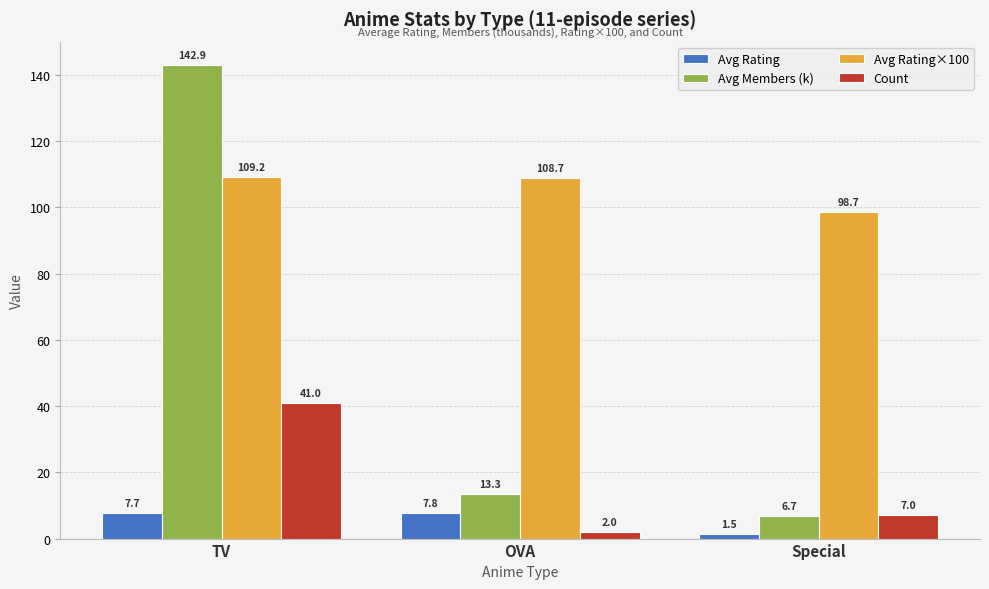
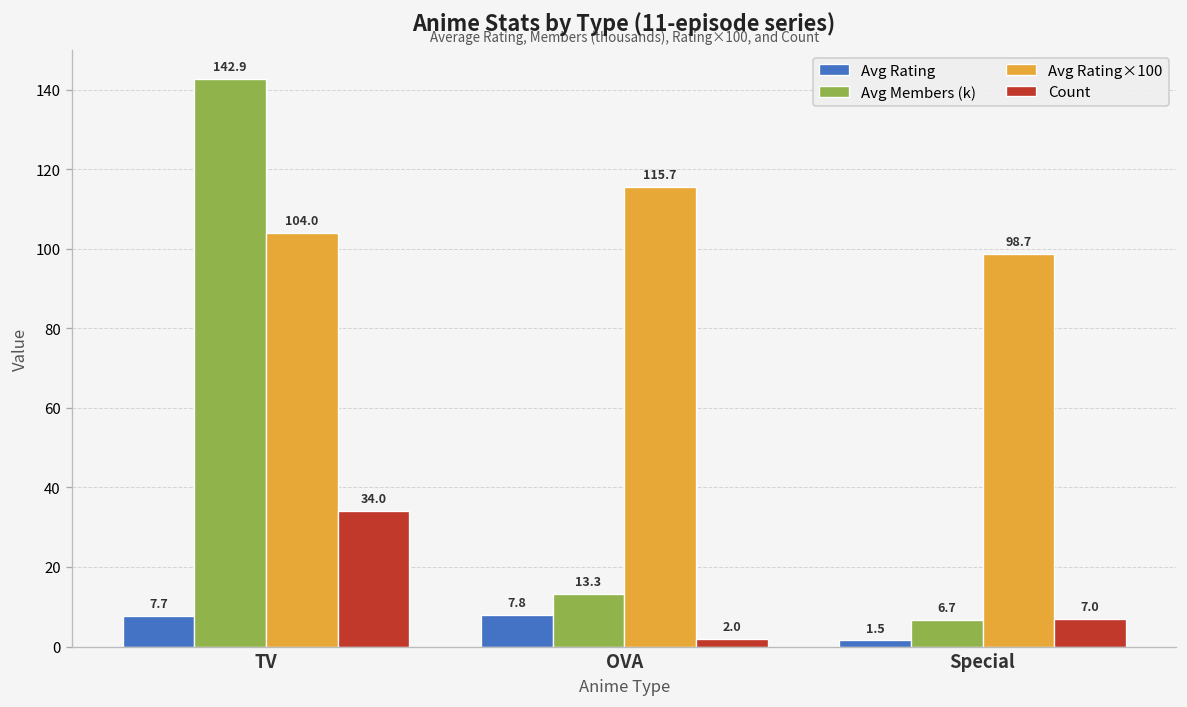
Avg Rating×100, TV: 109.2 -> 104.0
Count, TV: 41.0 -> 34.0
Avg Rating×100, OVA: 108.7 -> 115.7
